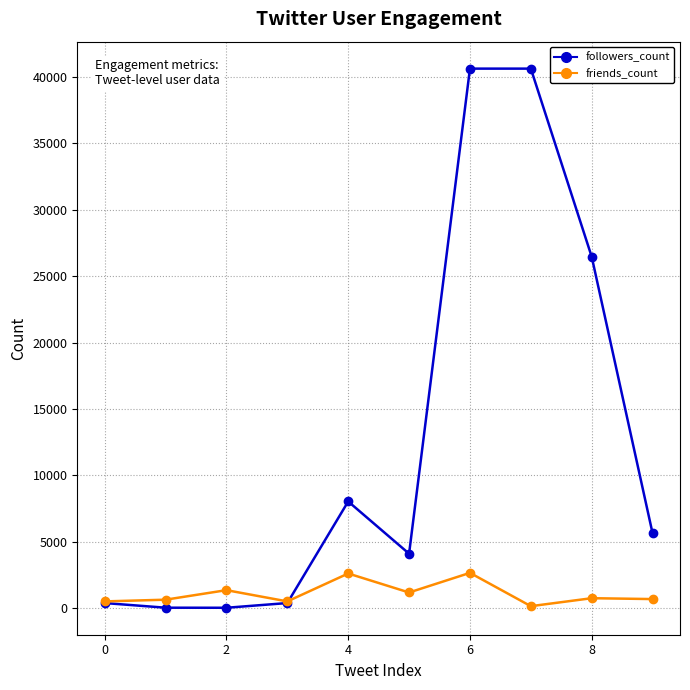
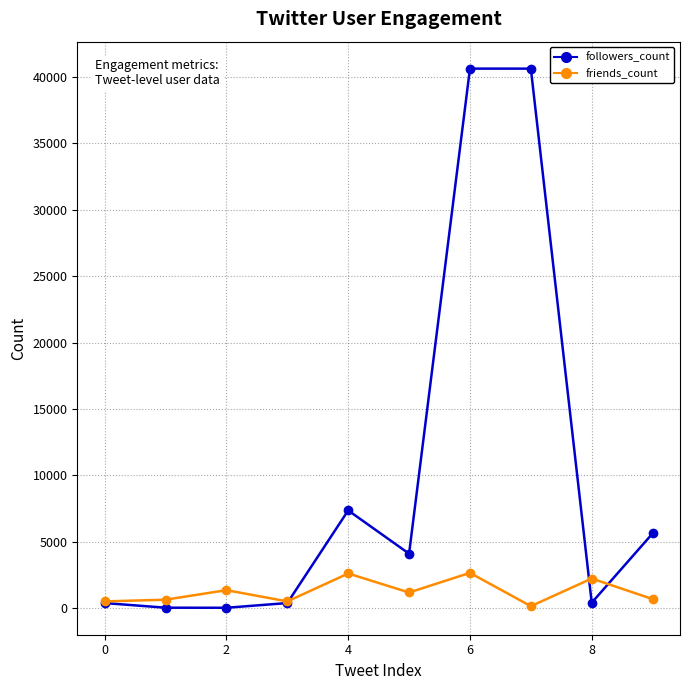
followers_count, 4: 8000 -> 7400
followers_count, 8: 26500 -> 400
friends_count, 8: 800 -> 2200
